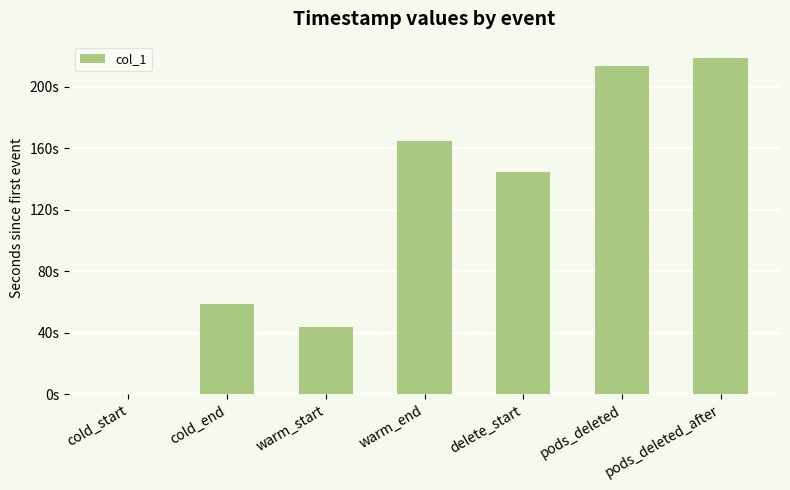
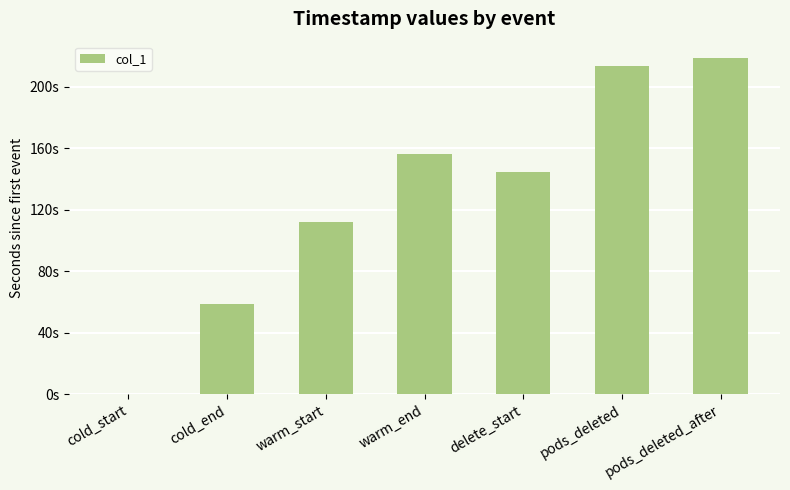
warm_start: 43s -> 112s
warm_end: 164s -> 156s
